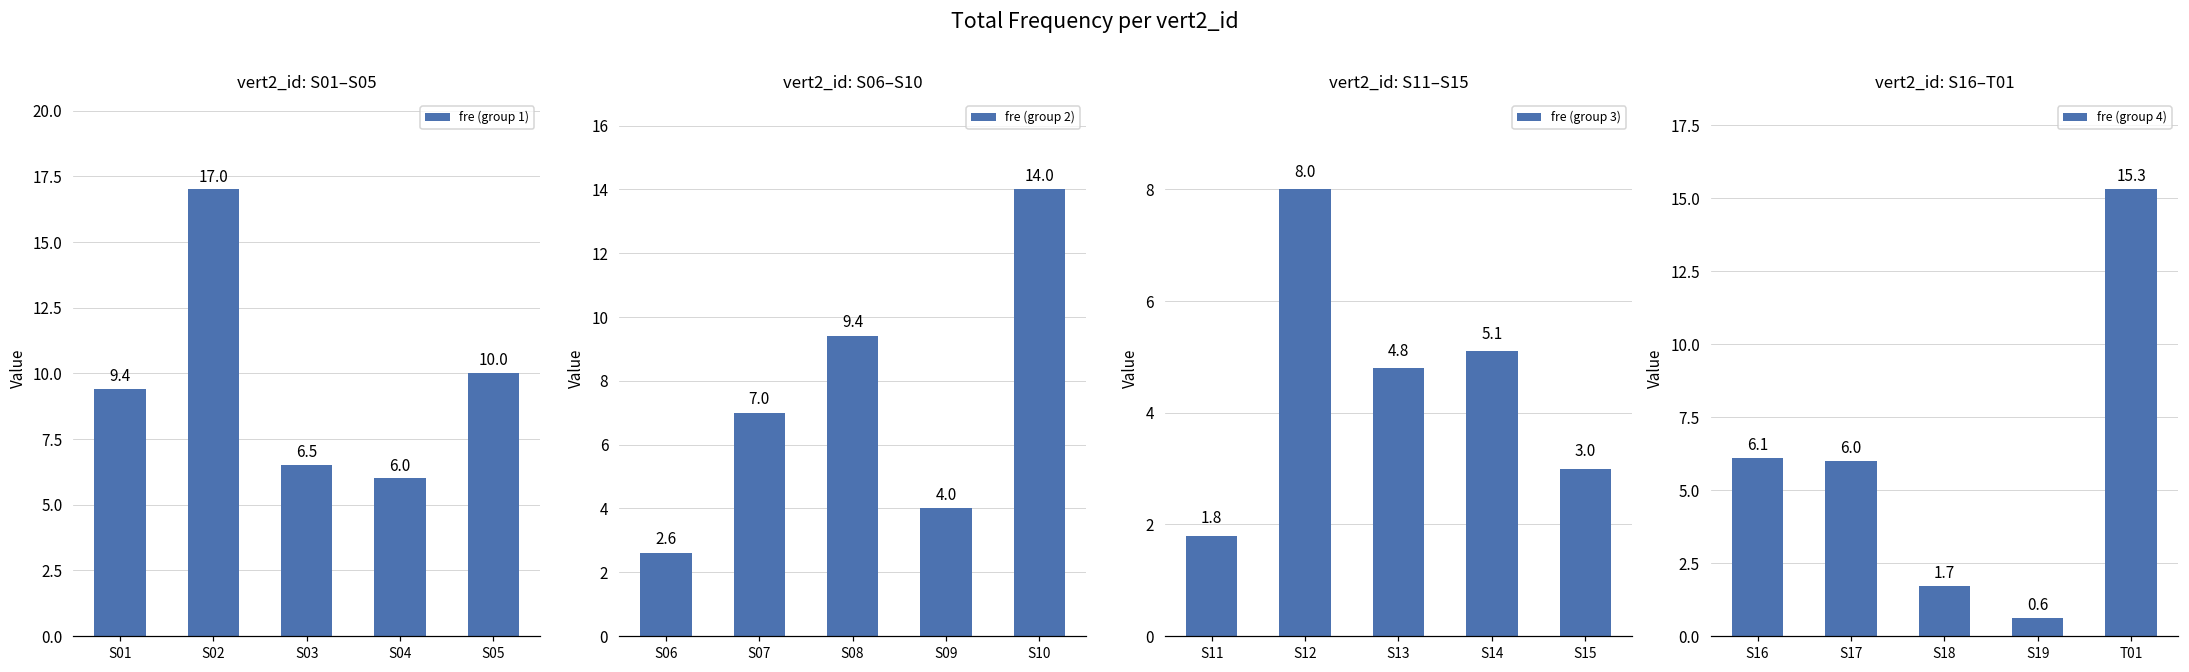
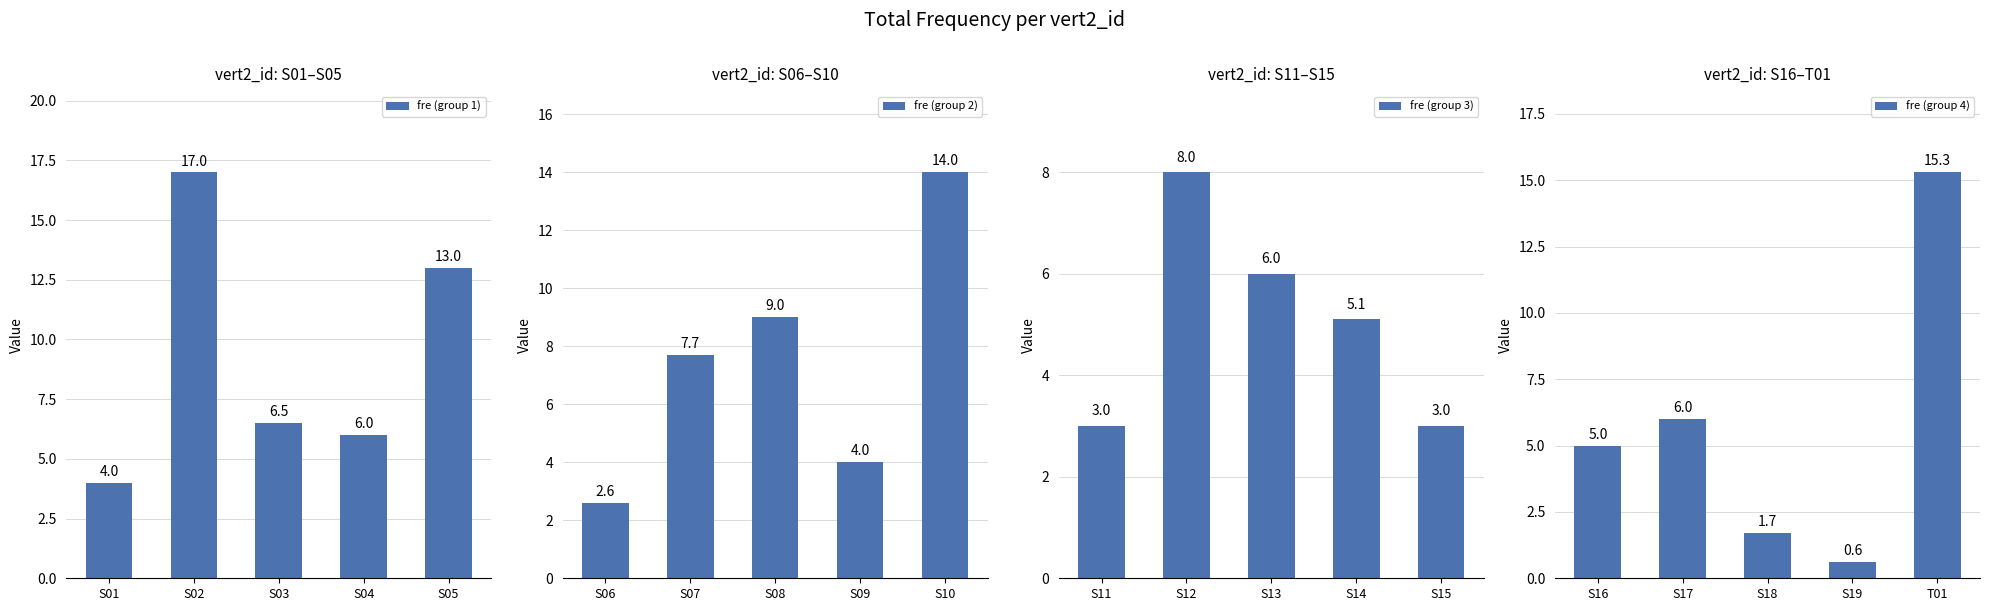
vert2_id: S01–S05, S01: 9.4 -> 4.0
vert2_id: S01–S05, S05: 10.0 -> 13.0
vert2_id: S06–S10, S07: 7.0 -> 7.7
vert2_id: S06–S10, S08: 9.4 -> 9.0
vert2_id: S11–S15, S11: 1.8 -> 3.0
vert2_id: S11–S15, S13: 4.8 -> 6.0
vert2_id: S16–T01, S16: 6.1 -> 5.0
